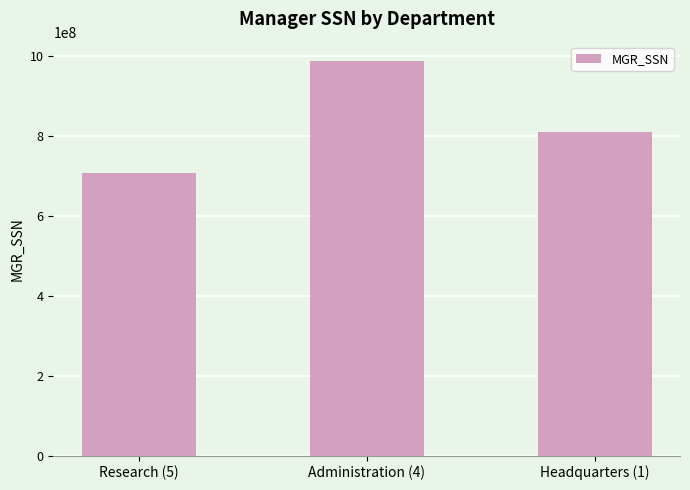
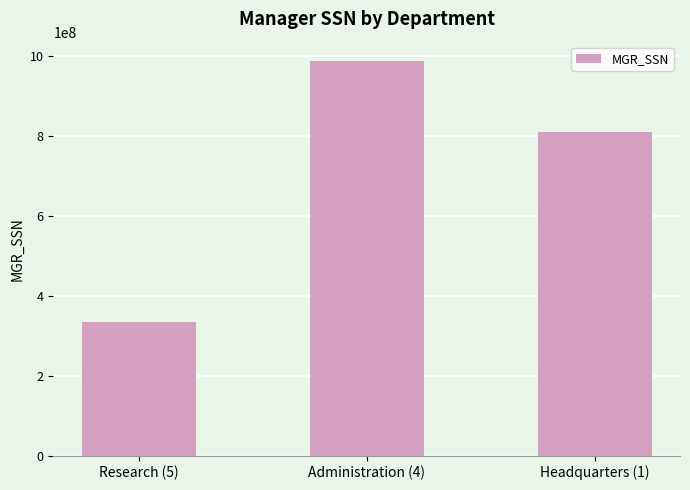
Research (5): 710000000 -> 330000000
